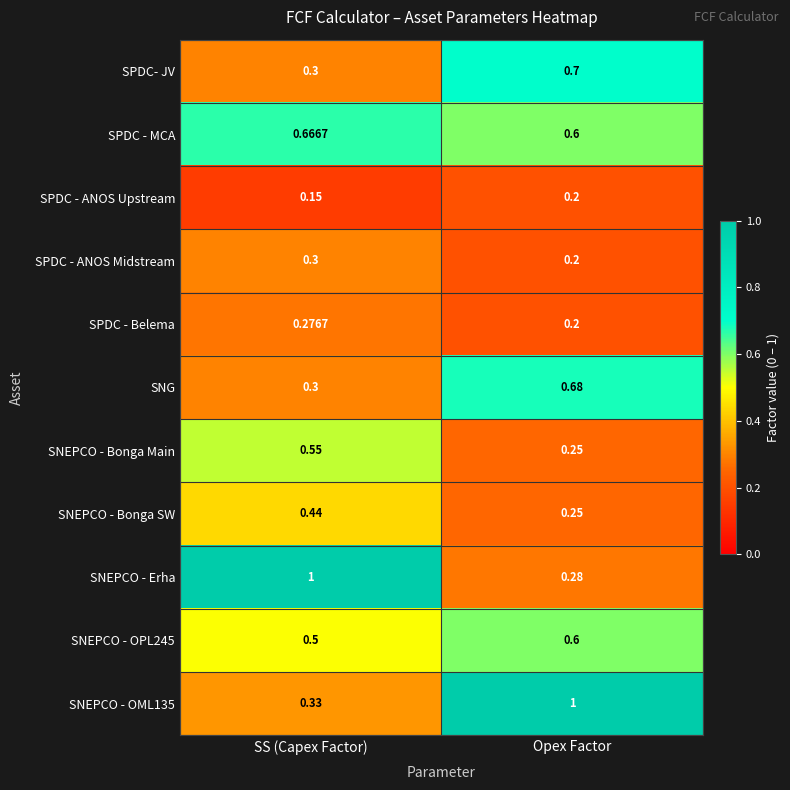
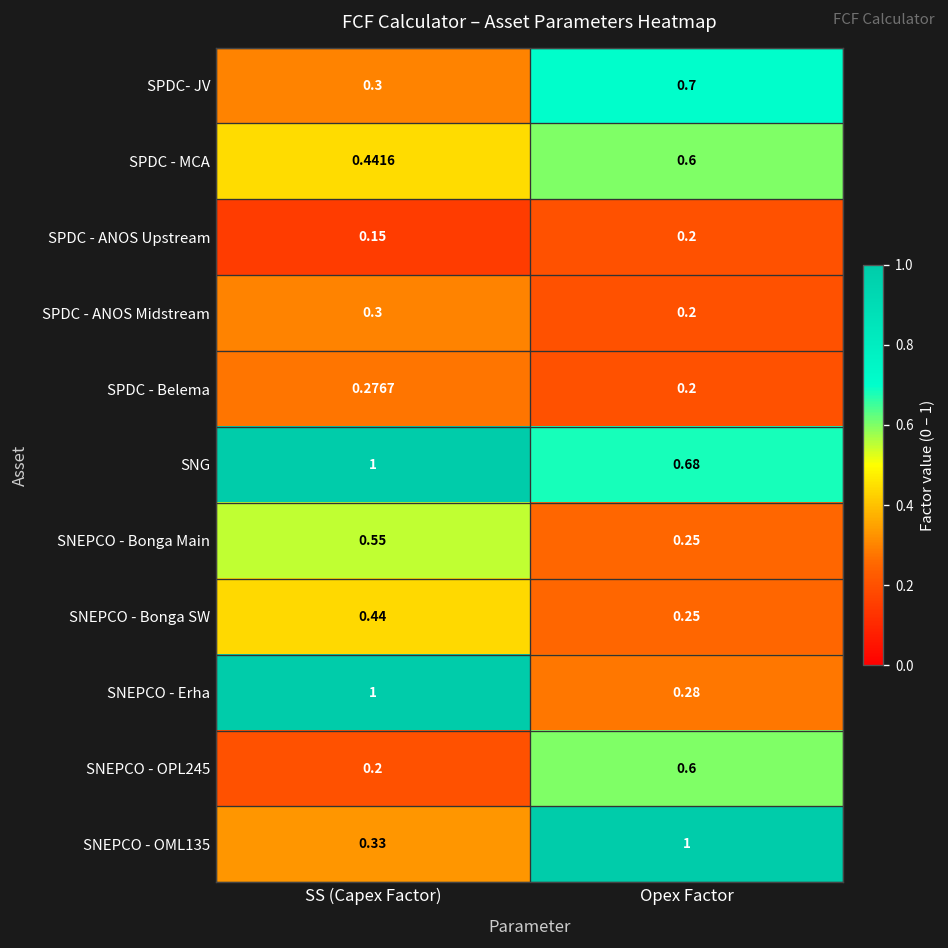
SPDC - MCA, SS (Capex Factor): 0.6667 -> 0.4416
SNG, SS (Capex Factor): 0.3 -> 1
SNEPCO - OPL245, SS (Capex Factor): 0.5 -> 0.2
